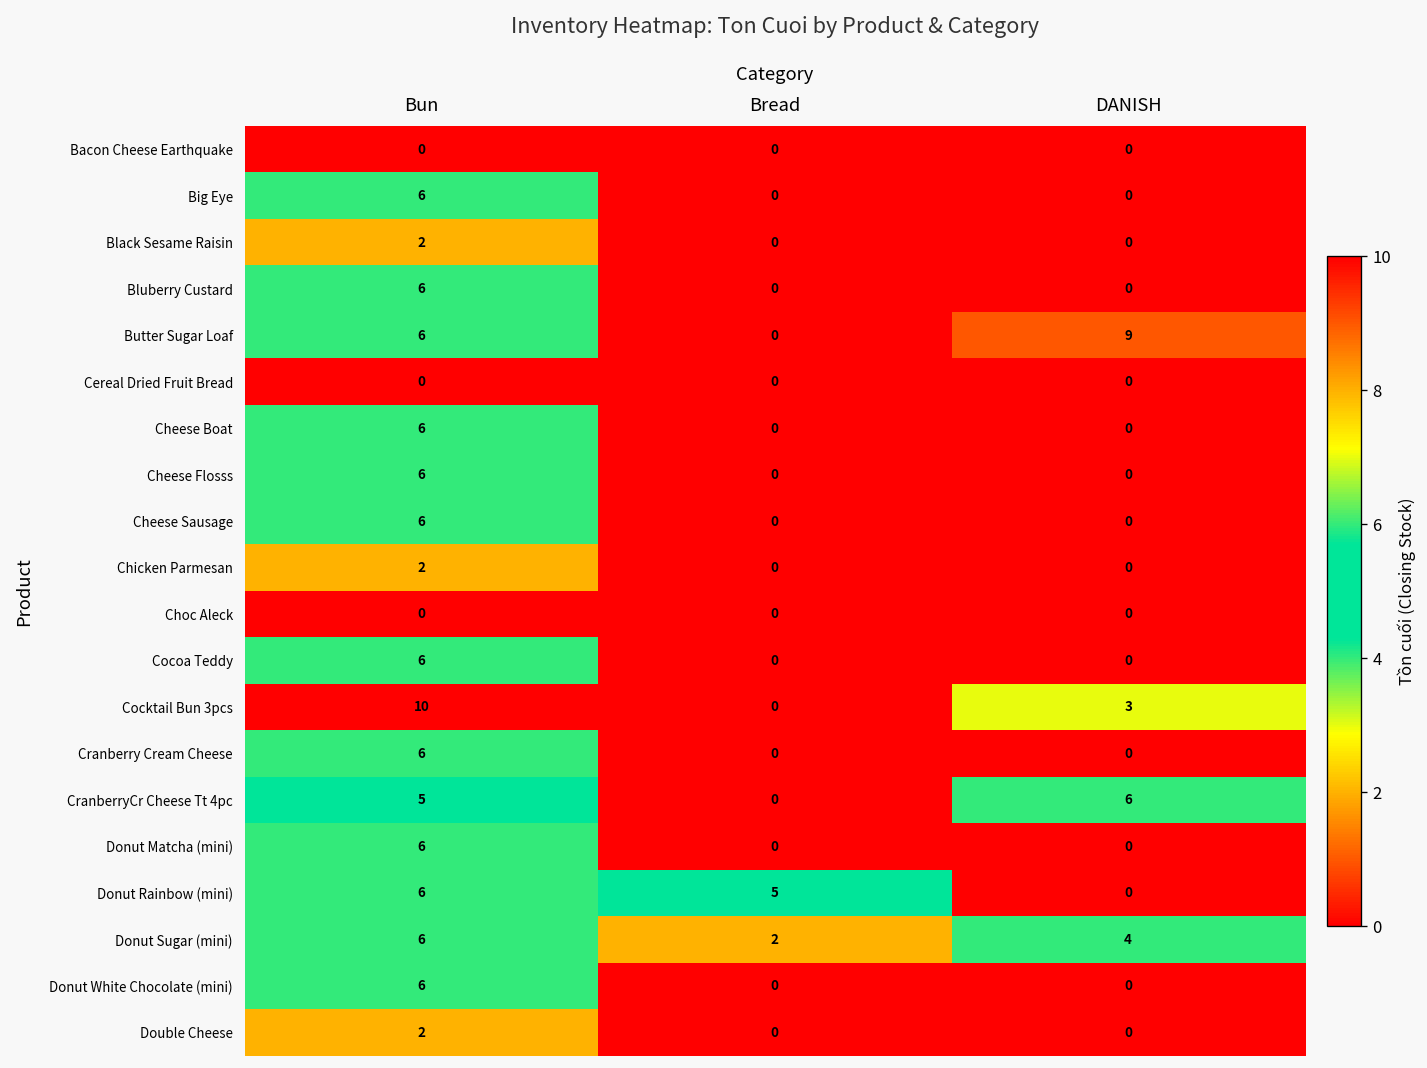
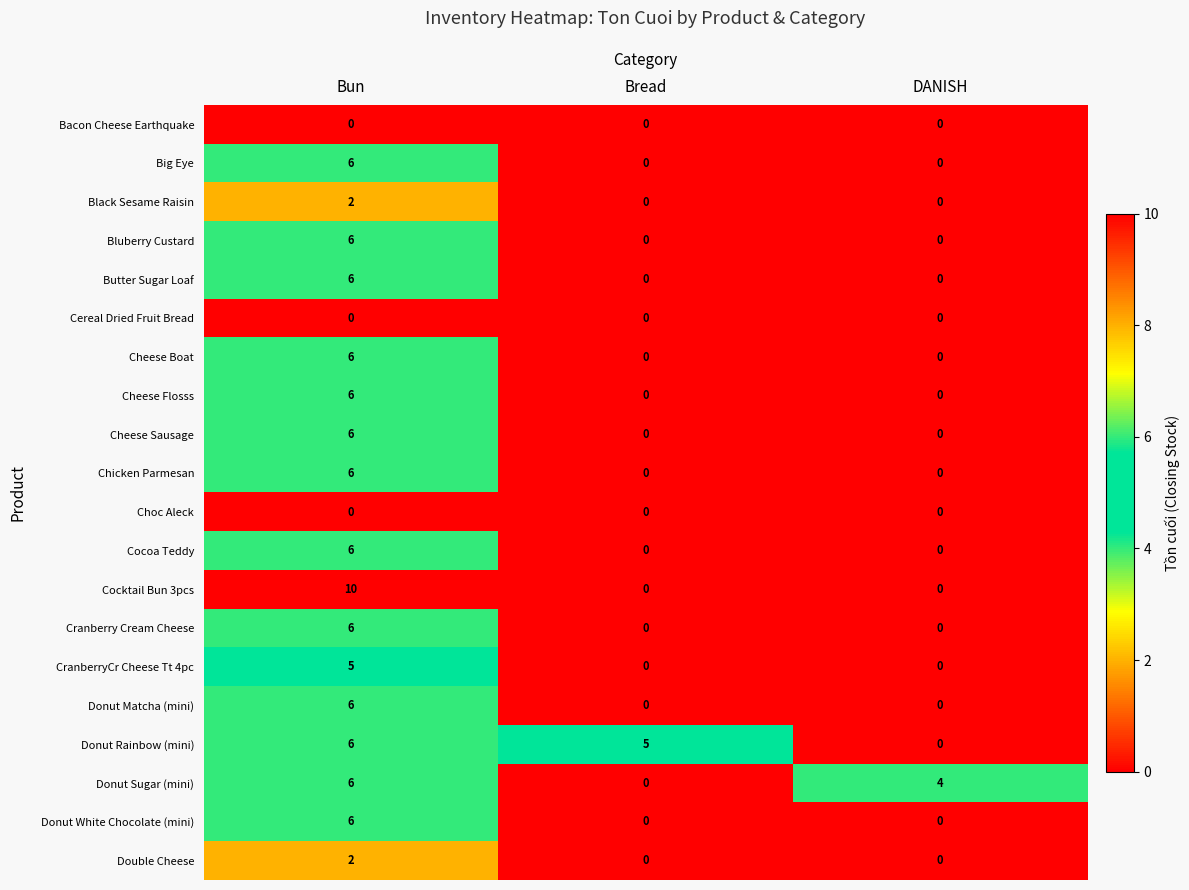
Butter Sugar Loaf, DANISH: 9 -> 0
Chicken Parmesan, Bun: 2 -> 6
Cocktail Bun 3pcs, DANISH: 3 -> 0
CranberryCr Cheese Tt 4pc, DANISH: 6 -> 0
Donut Sugar (mini), Bread: 2 -> 0
